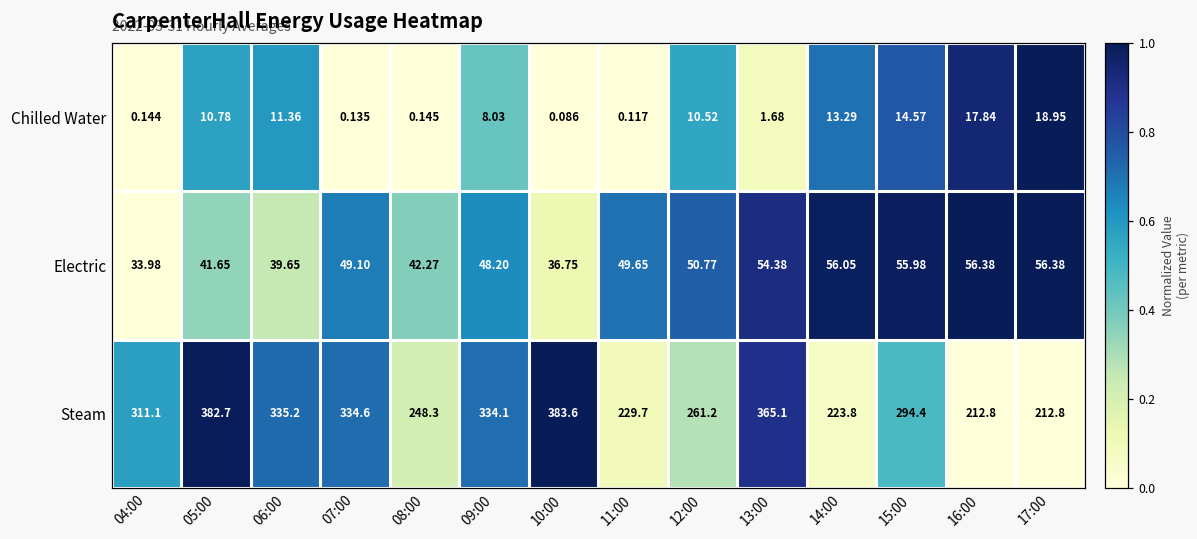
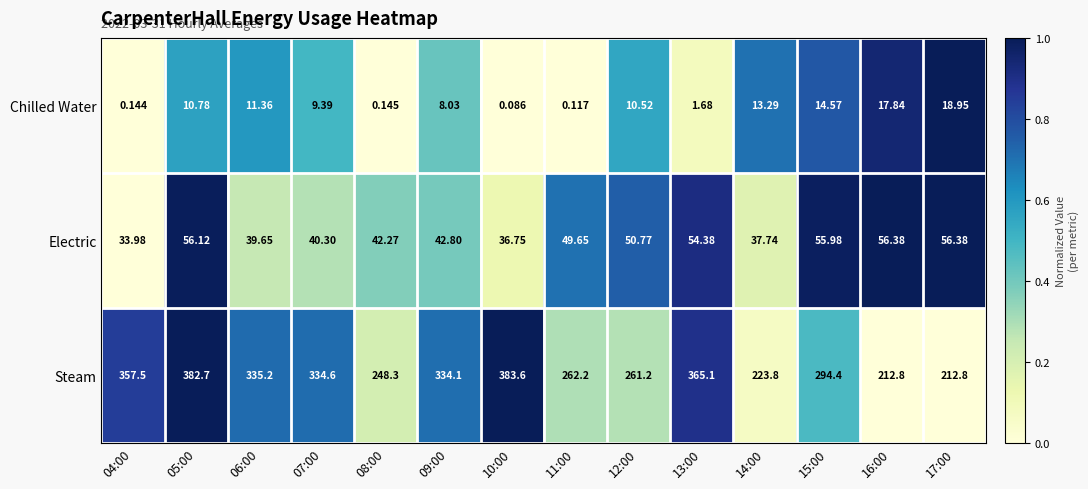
Chilled Water, 07:00: 0.135 -> 9.39
Electric, 05:00: 41.65 -> 56.12
Electric, 07:00: 49.10 -> 40.30
Electric, 09:00: 48.20 -> 42.80
Electric, 14:00: 56.05 -> 37.74
Steam, 04:00: 311.1 -> 357.5
Steam, 11:00: 229.7 -> 262.2
